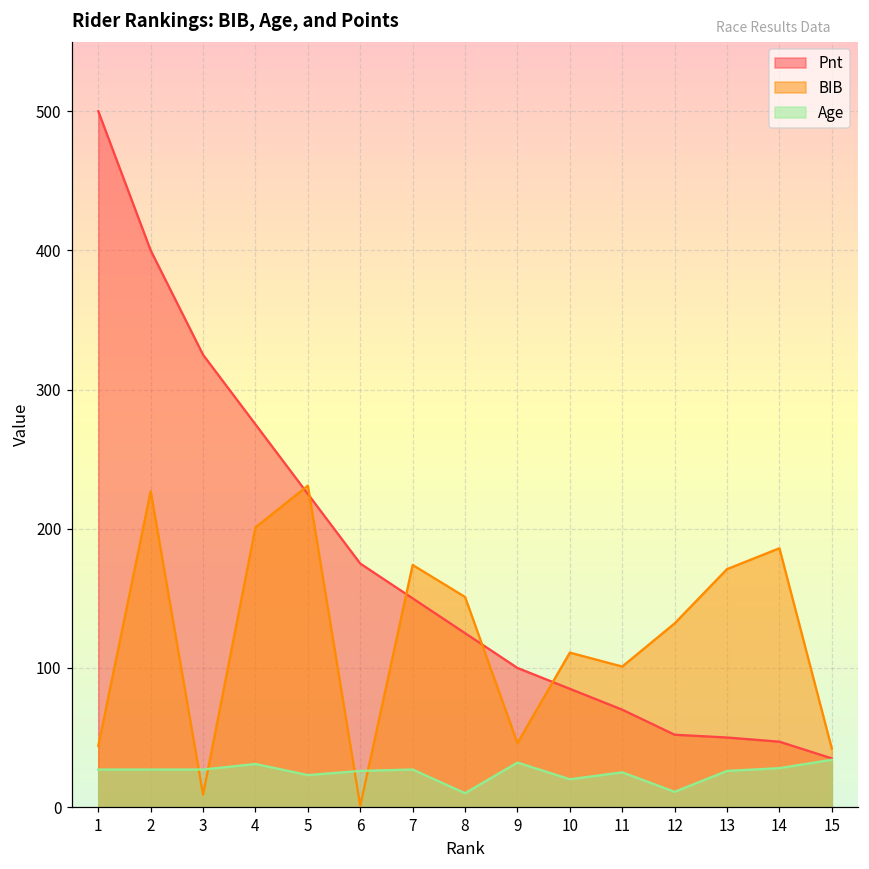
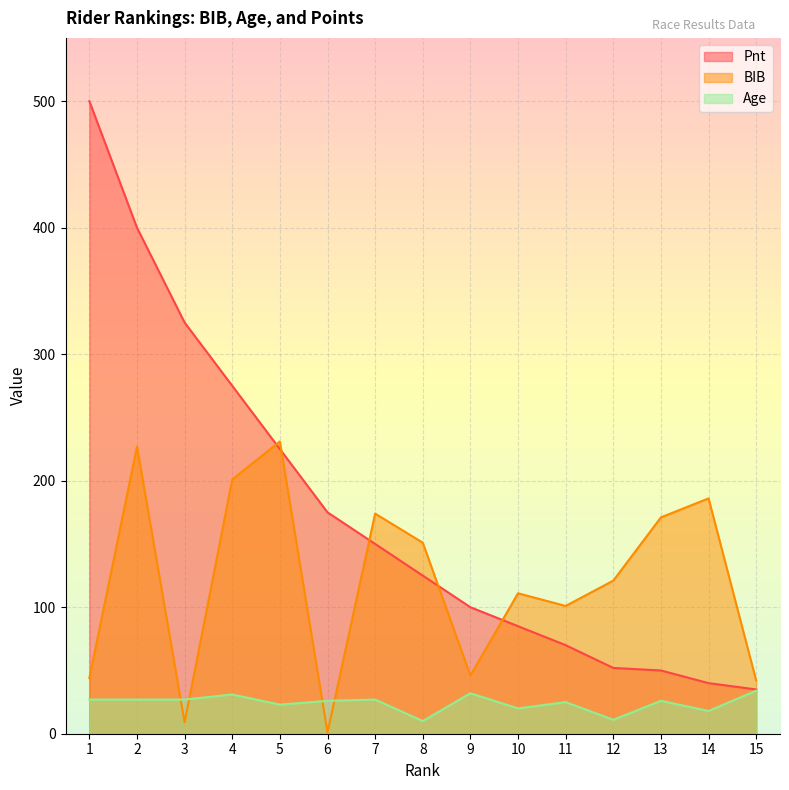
BIB, 12: 132 -> 121
Pnt, 14: 47 -> 40
Age, 14: 28 -> 18
